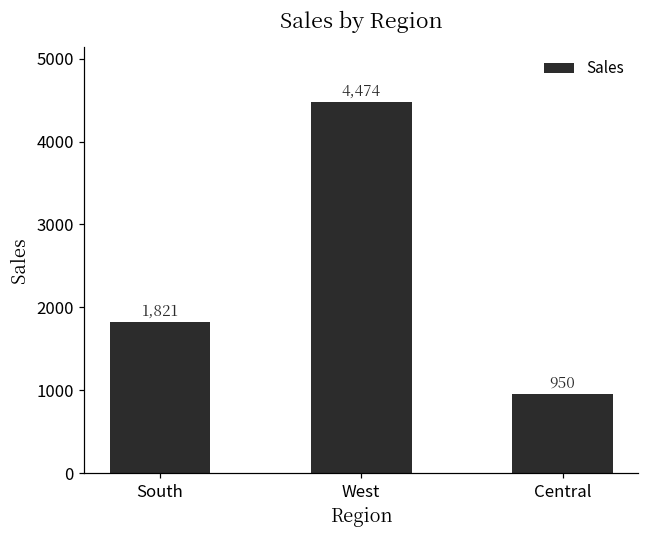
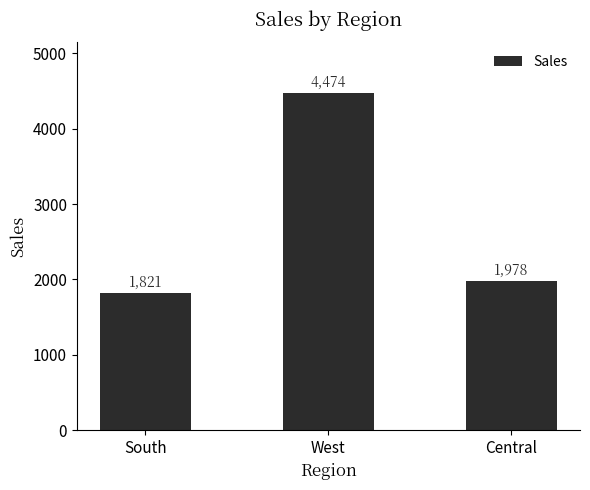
Central: 950 -> 1,978
